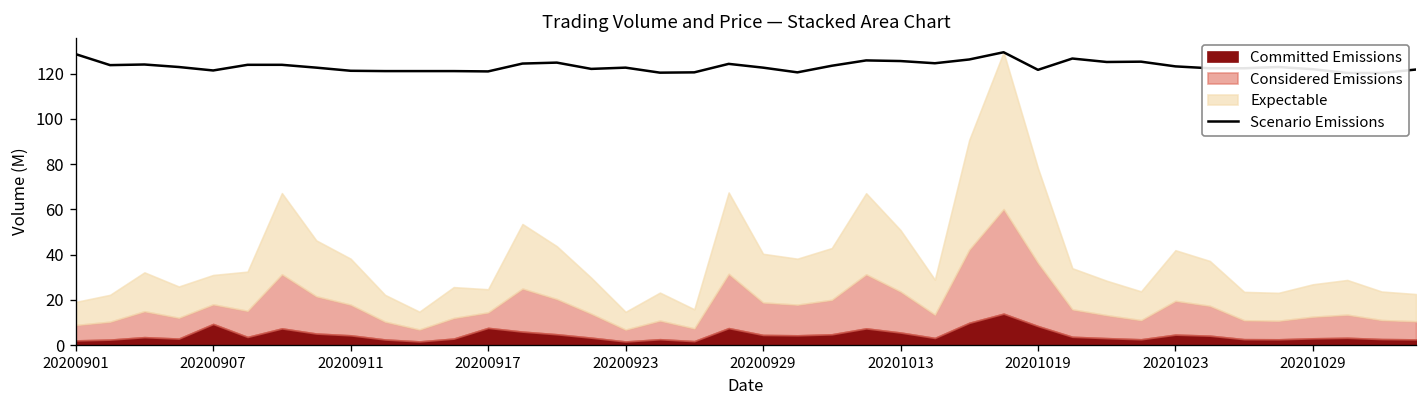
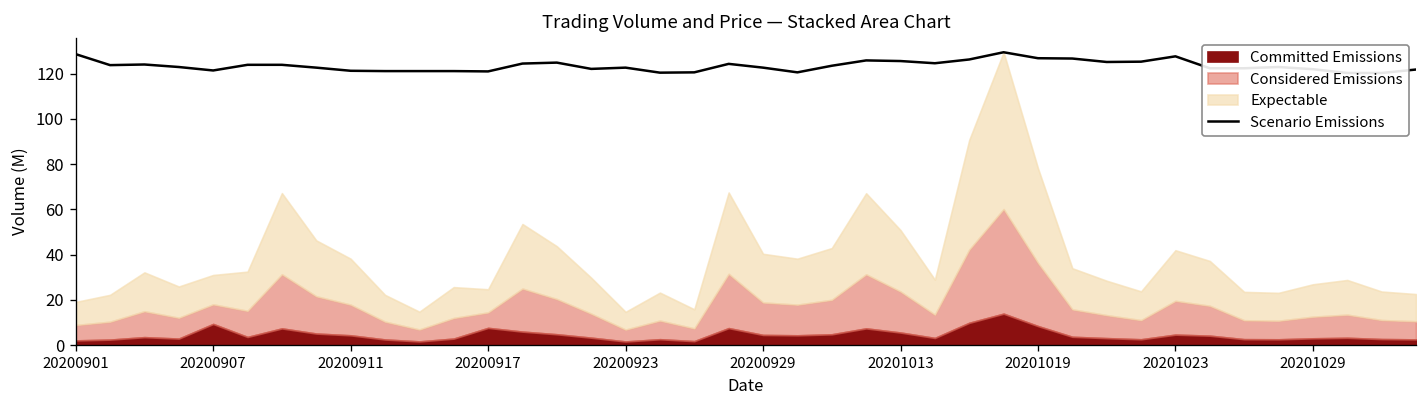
Scenario Emissions, 20201019: 122 -> 127
Scenario Emissions, 20201023: 123 -> 128
